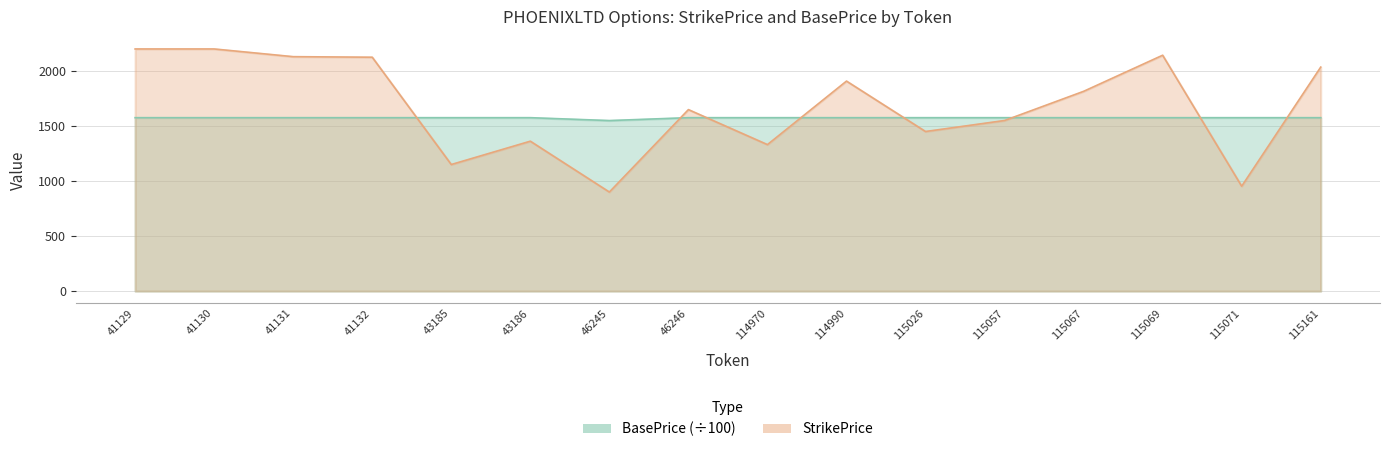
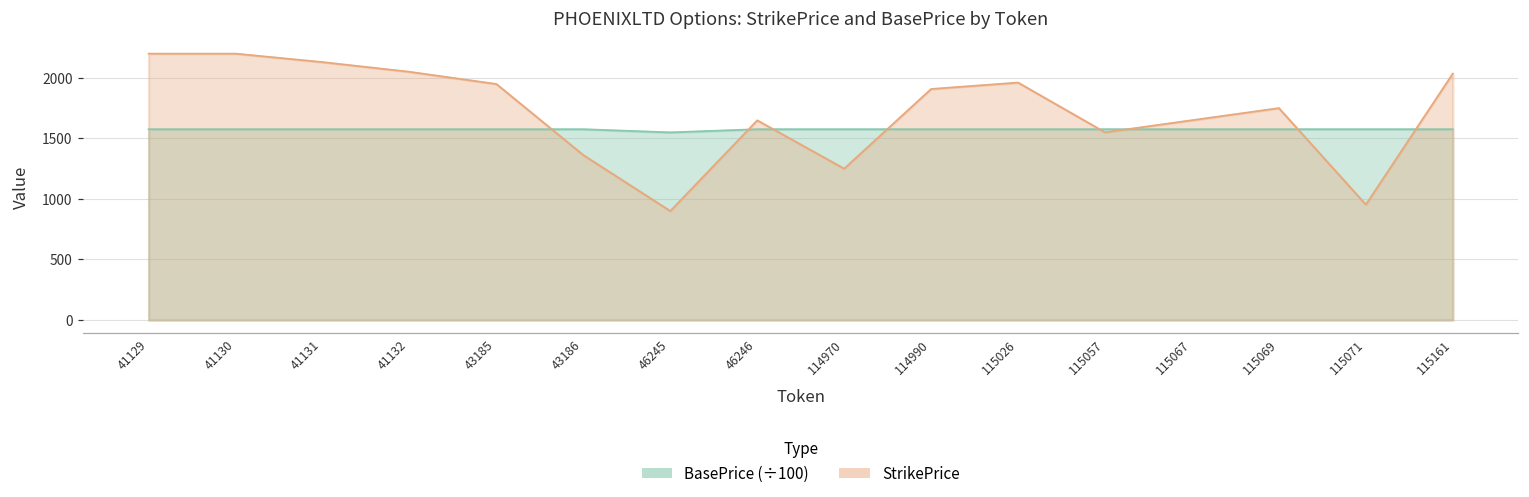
StrikePrice, 41132: 2130 -> 2050
StrikePrice, 43185: 1150 -> 1950
StrikePrice, 114970: 1330 -> 1250
StrikePrice, 115026: 1450 -> 1960
StrikePrice, 115067: 1820 -> 1650
StrikePrice, 115069: 2140 -> 1750
